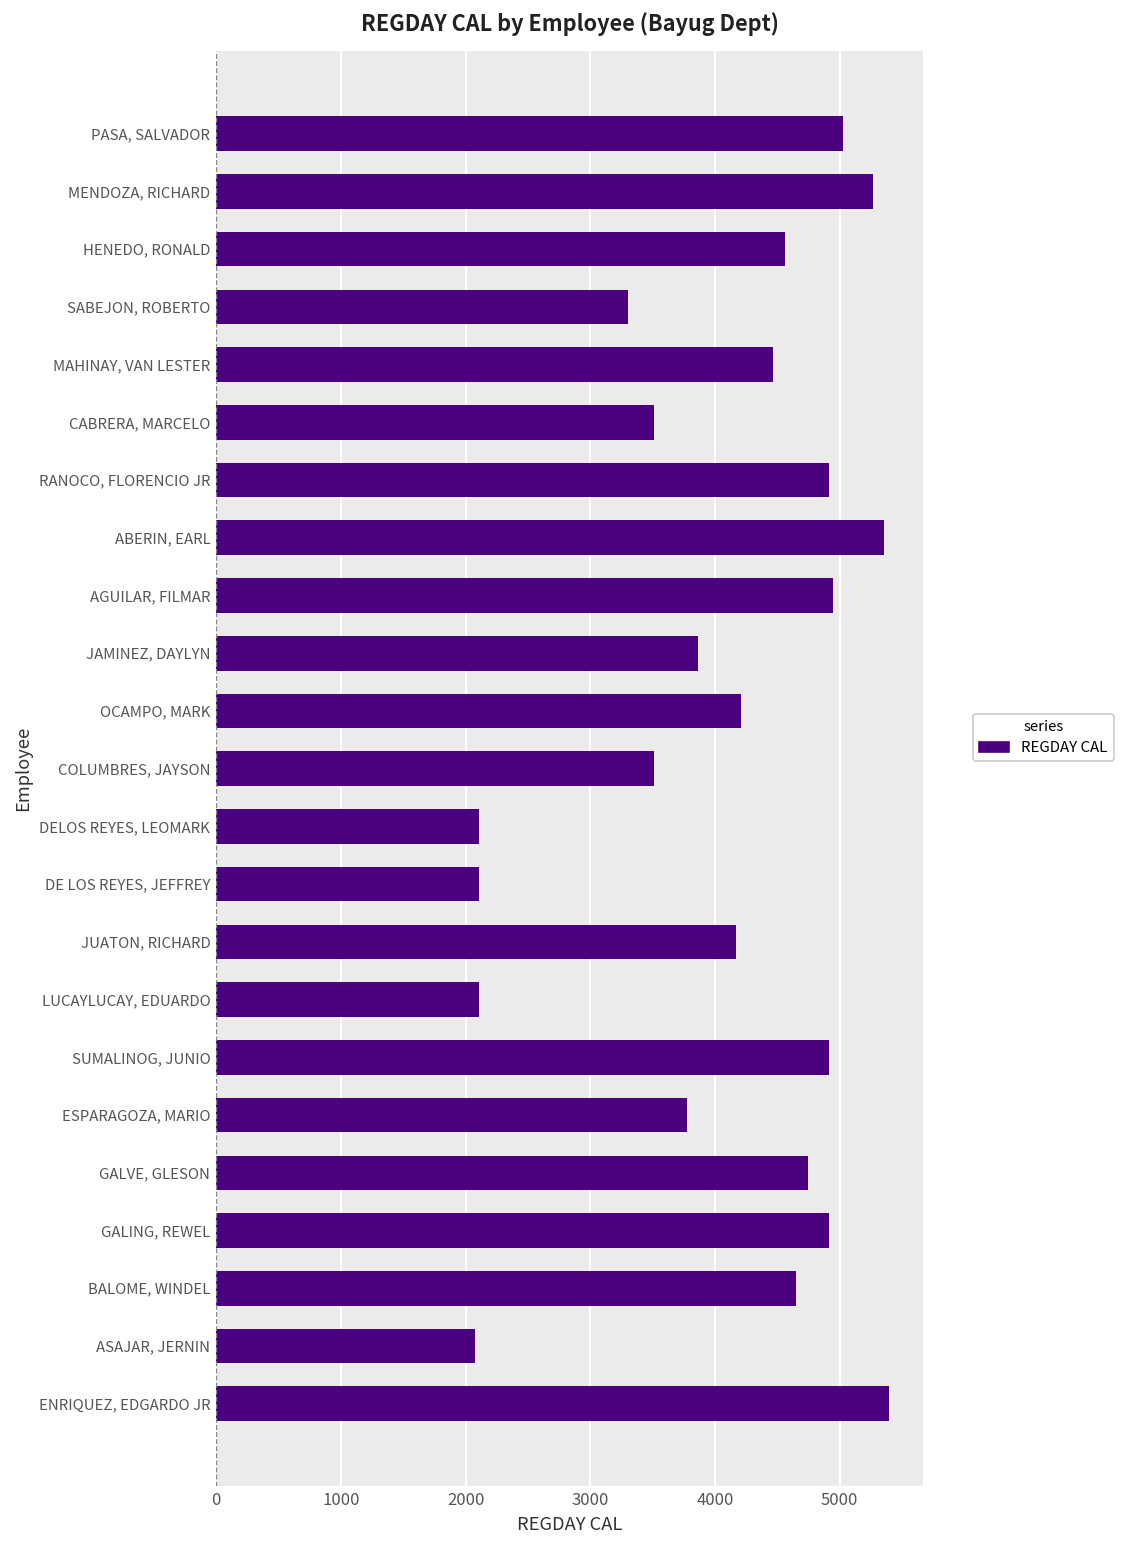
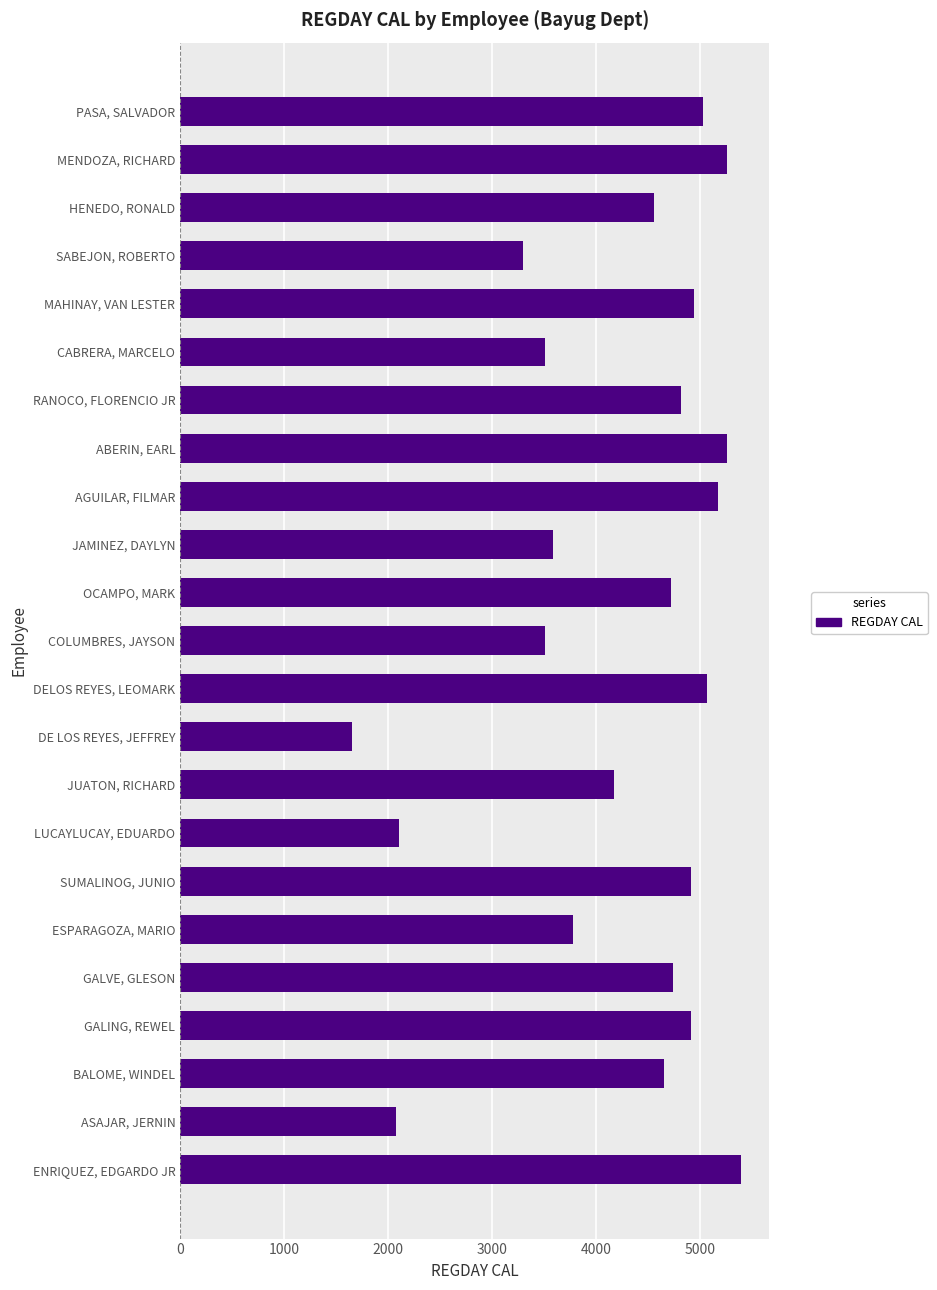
MAHINAY, VAN LESTER: 4470 -> 4950
RANOCO, FLORENCIO JR: 4910 -> 4820
ABERIN, EARL: 5350 -> 5270
AGUILAR, FILMAR: 4950 -> 5180
JAMINEZ, DAYLYN: 3860 -> 3590
OCAMPO, MARK: 4210 -> 4730
DELOS REYES, LEOMARK: 2110 -> 5070
DE LOS REYES, JEFFREY: 2110 -> 1660
